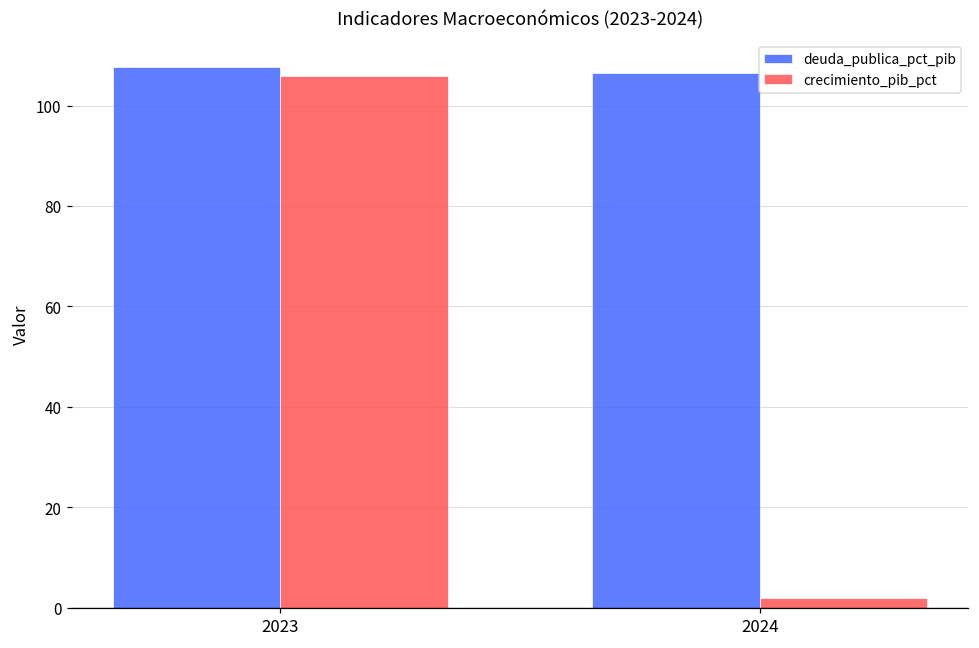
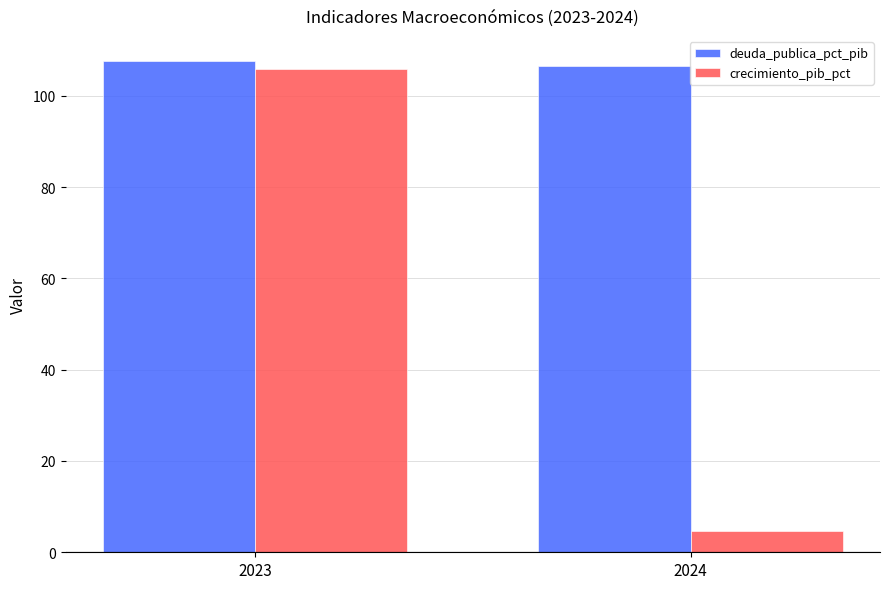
crecimiento_pib_pct, 2024: 2 -> 5
